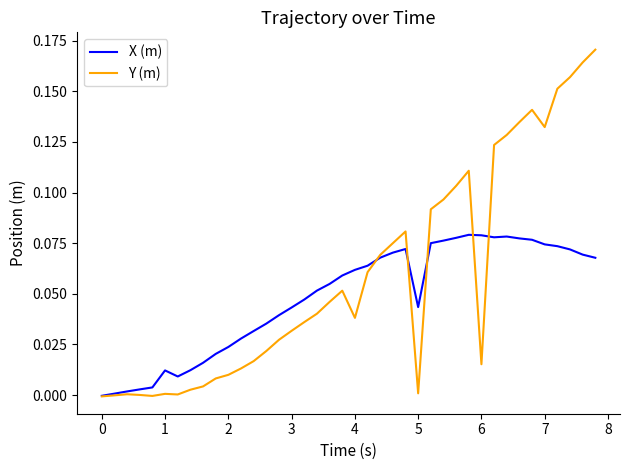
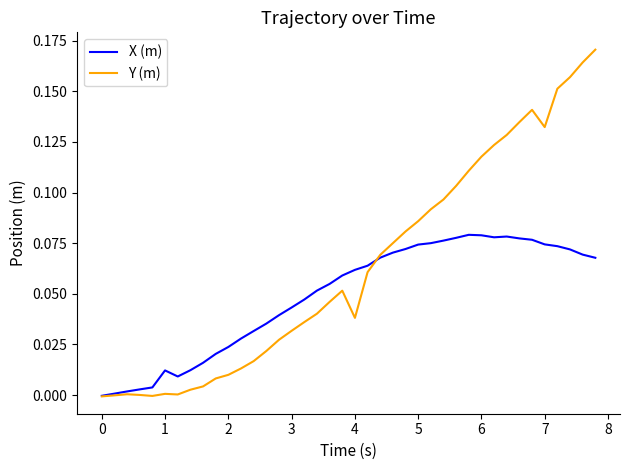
X (m), 5: 0.043 -> 0.074
Y (m), 5: 0.001 -> 0.086
Y (m), 6: 0.015 -> 0.118
